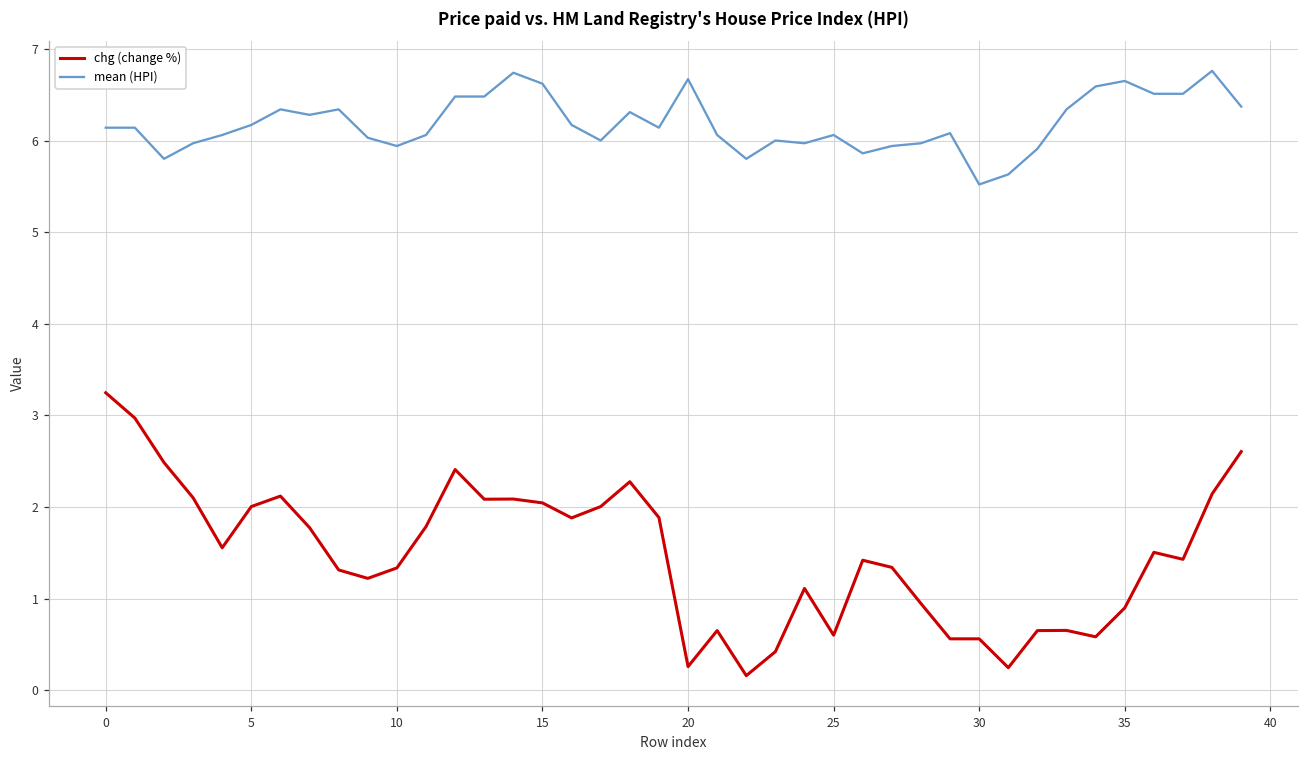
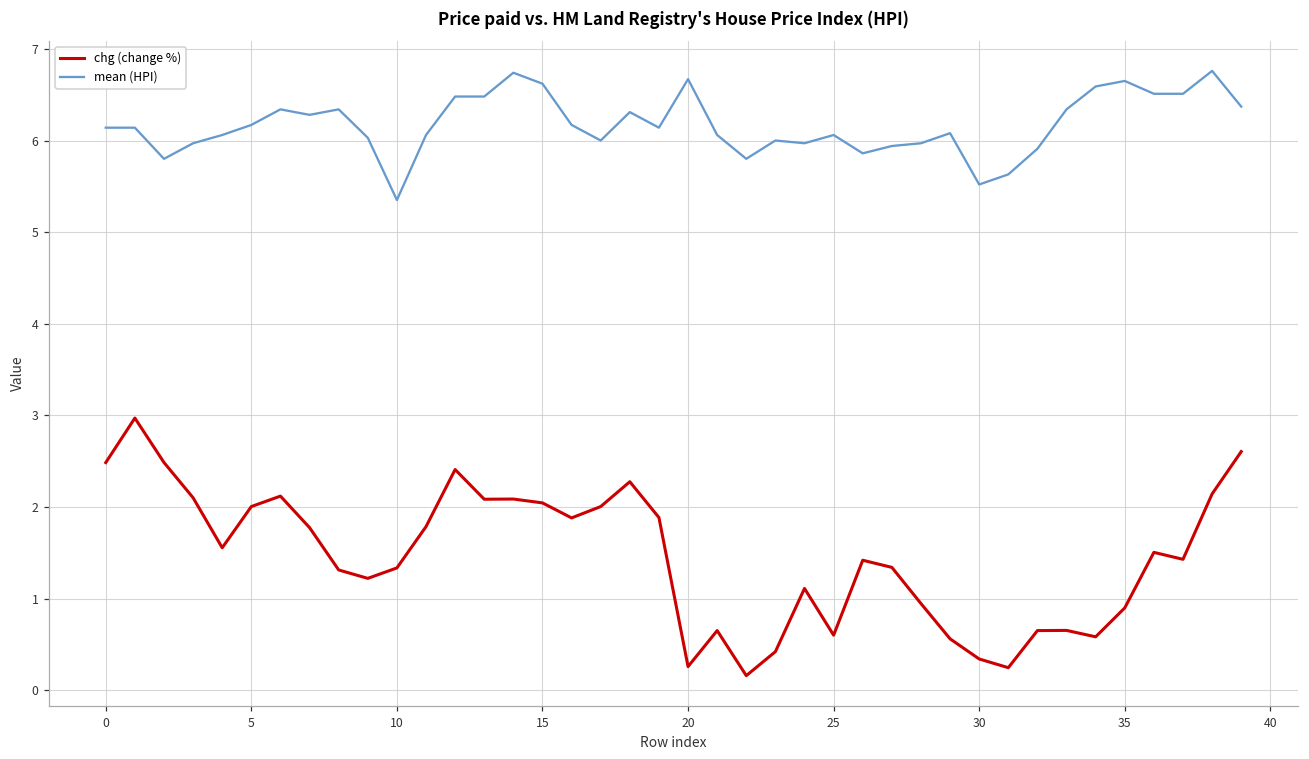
chg (change %), 0: 3.2 -> 2.5
mean (HPI), 10: 5.9 -> 5.4
chg (change %), 30: 0.6 -> 0.3
